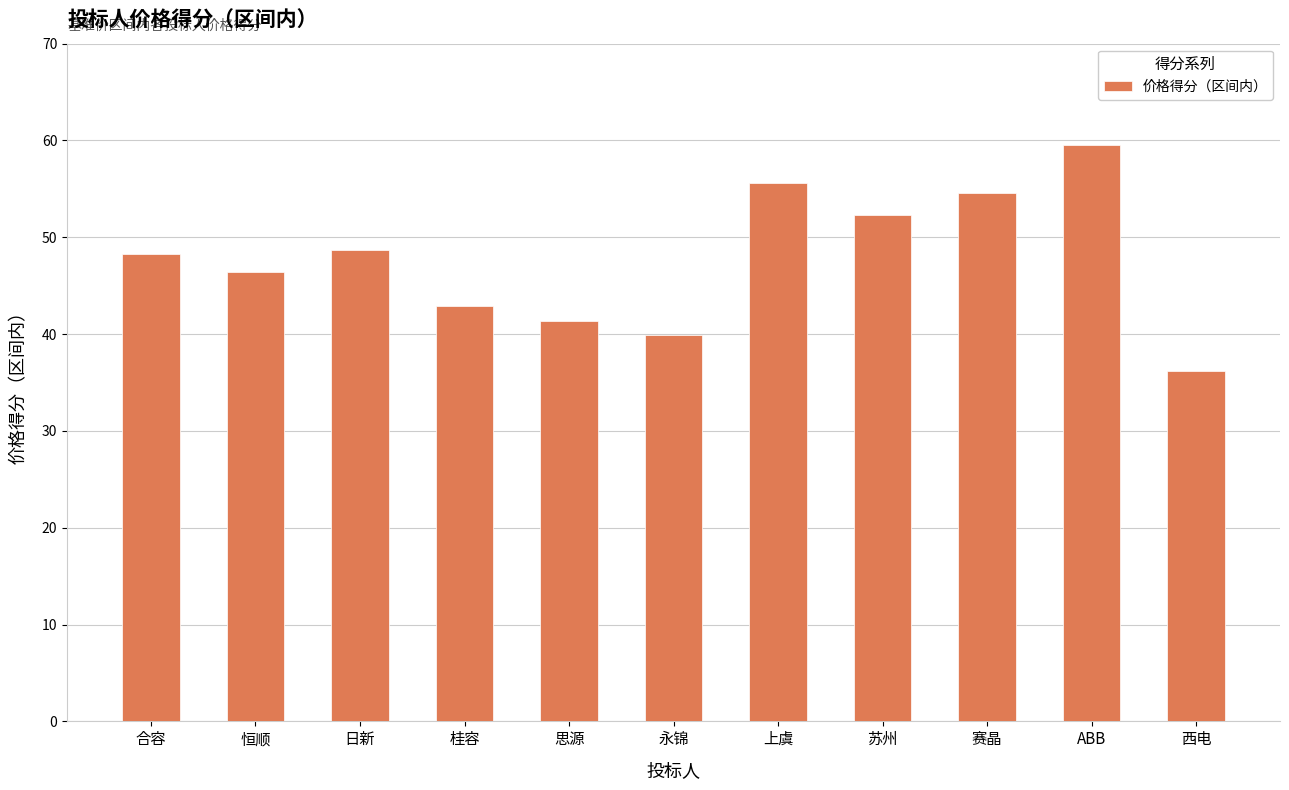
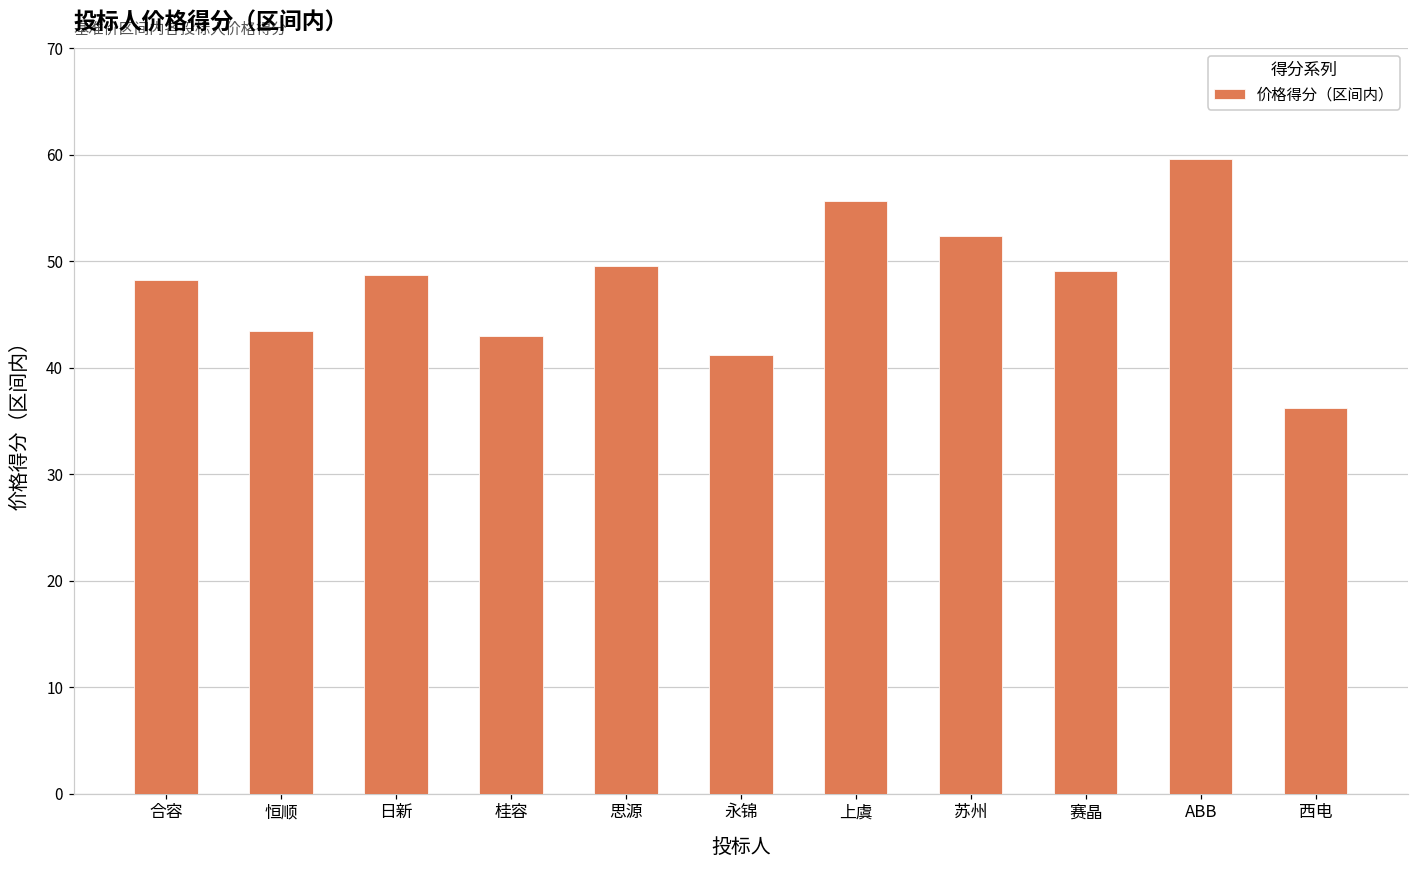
恒顺: 46 -> 43
思源: 41 -> 50
永锦: 40 -> 41
赛晶: 55 -> 49
